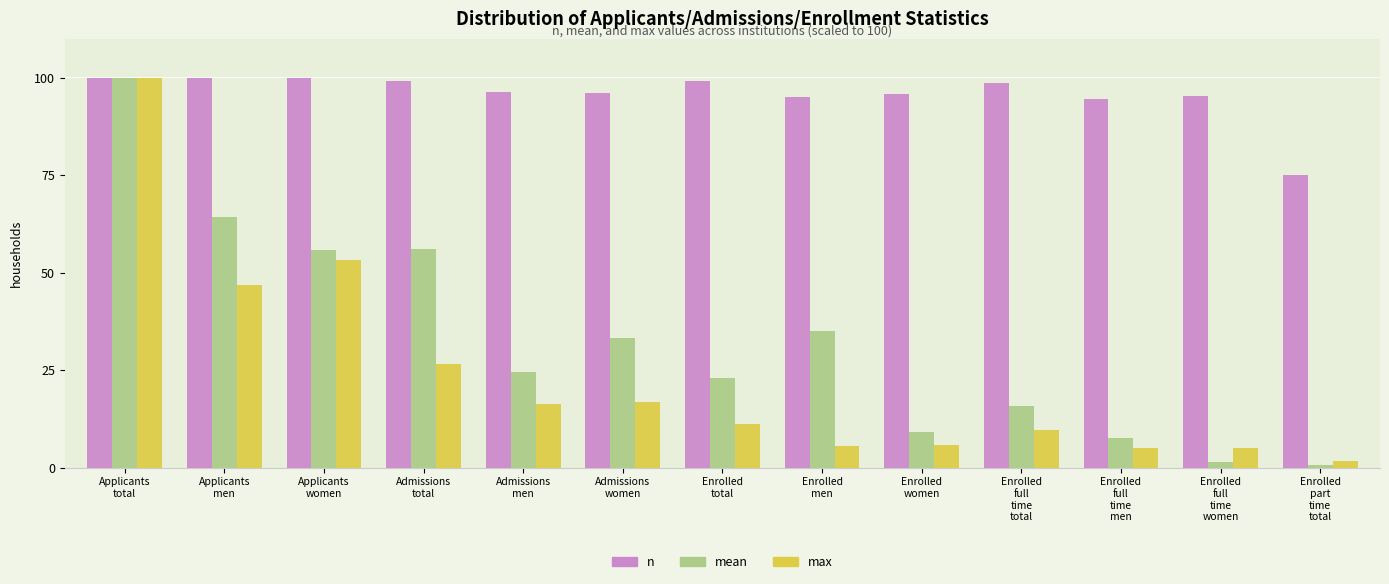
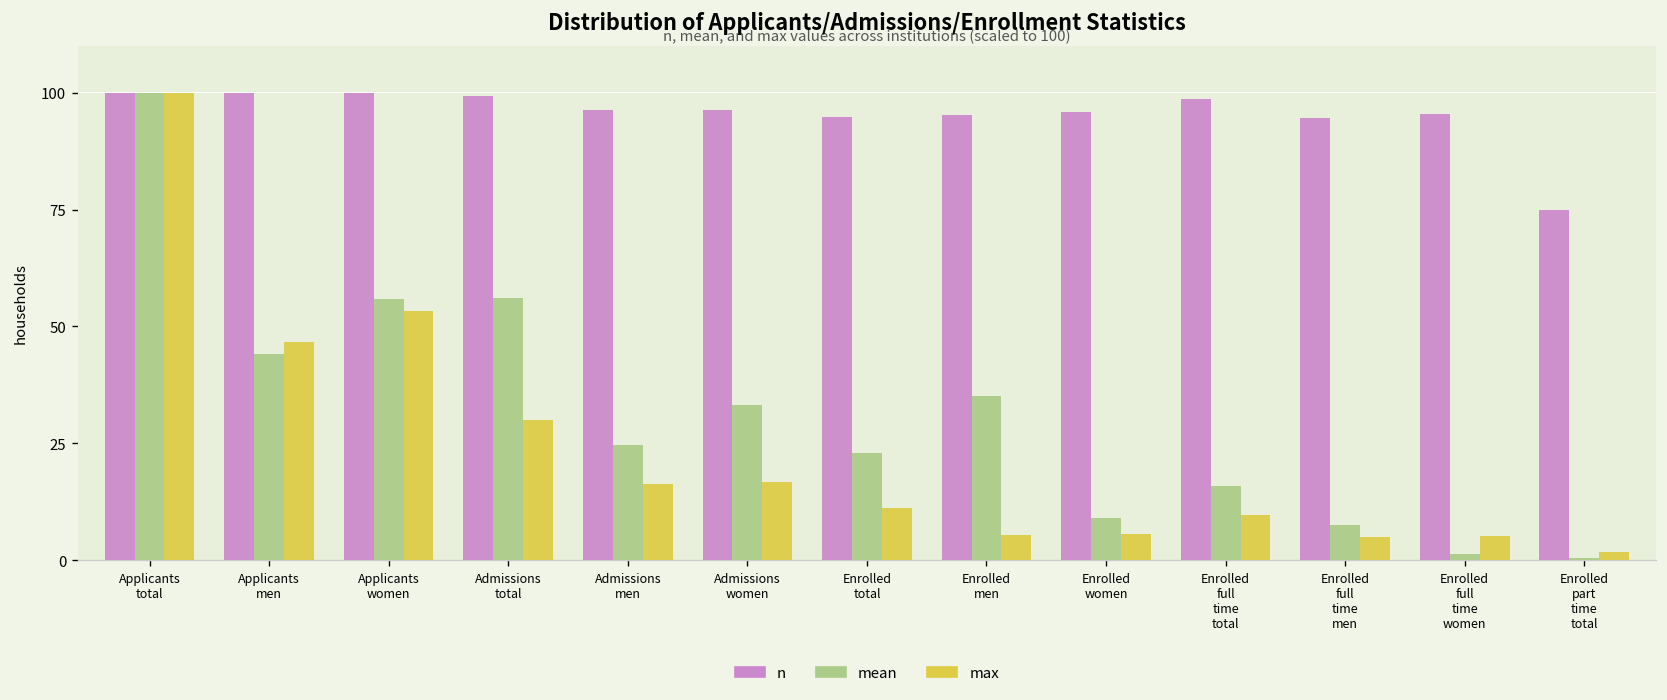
mean, Applicants men: 64 -> 44
max, Admissions total: 27 -> 30
n, Enrolled total: 99 -> 95
